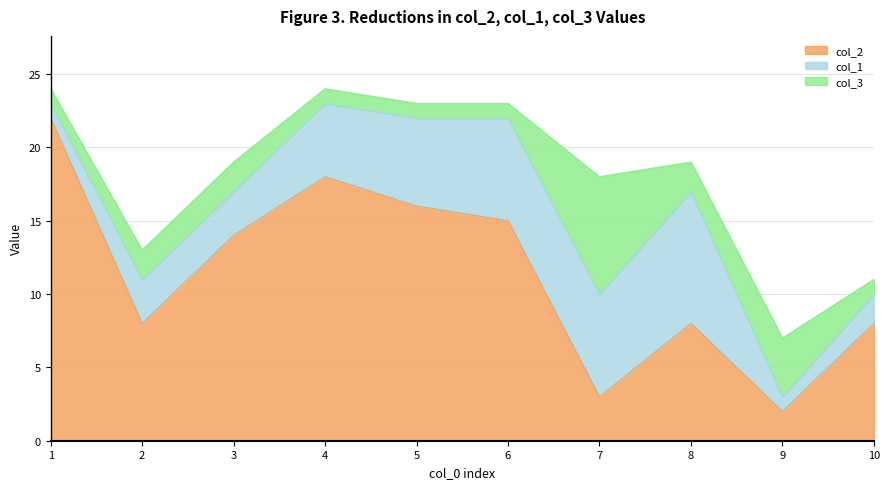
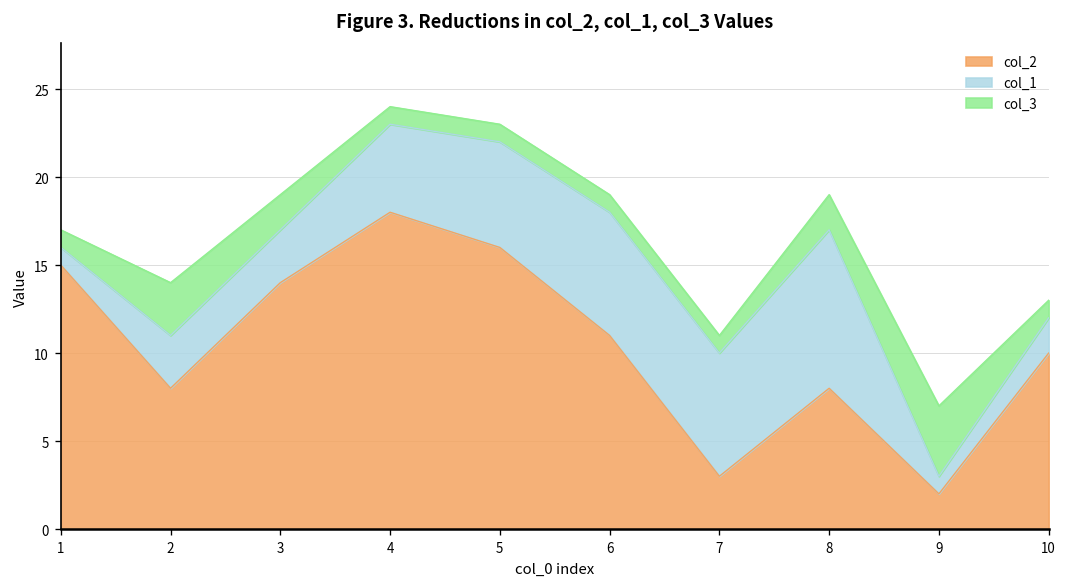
col_2, 1: 22 -> 15
col_3, 2: 2 -> 3
col_2, 6: 15 -> 11
col_3, 7: 8 -> 1
col_2, 10: 8 -> 10
